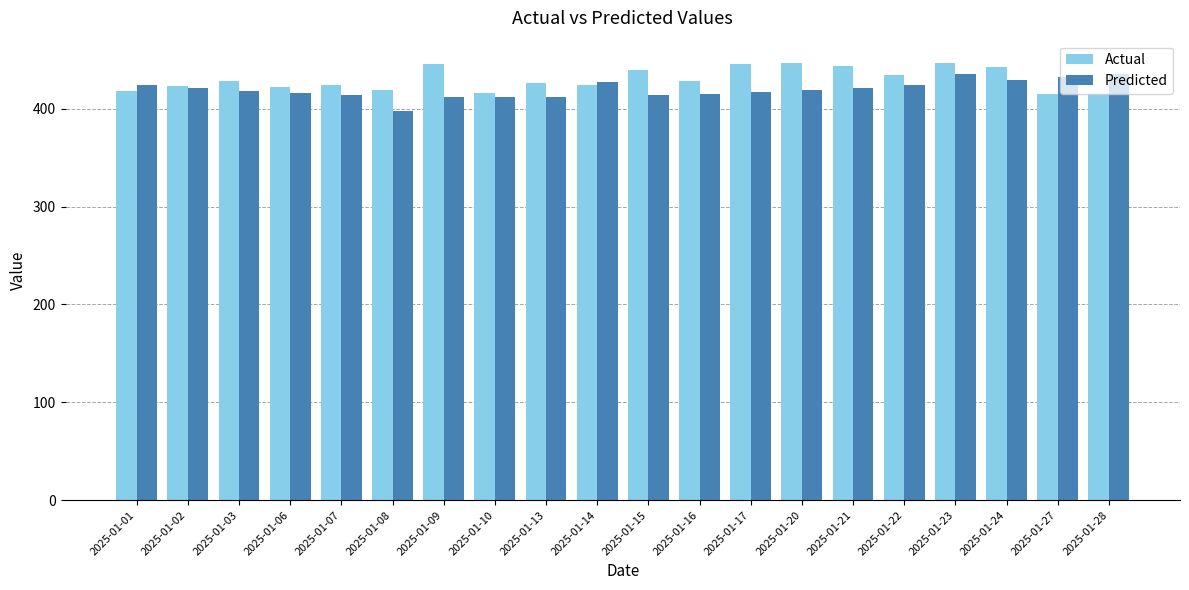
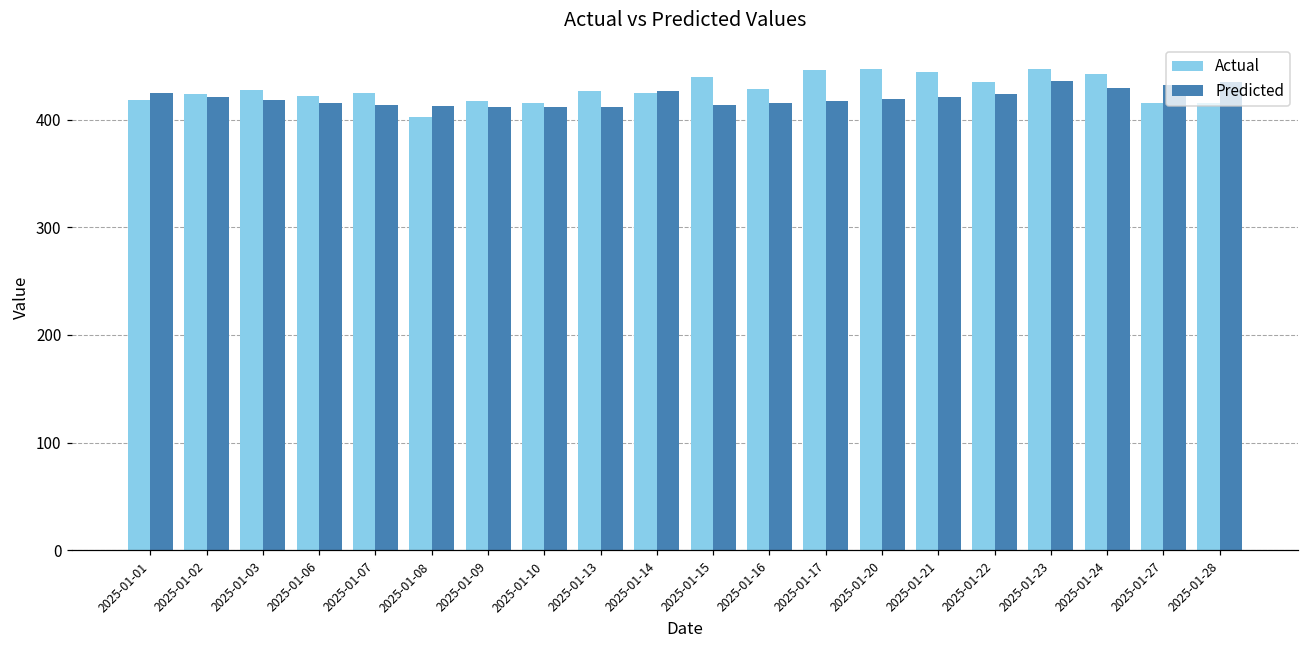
Actual, 2025-01-08: 420 -> 400
Predicted, 2025-01-08: 400 -> 410
Actual, 2025-01-09: 450 -> 420
